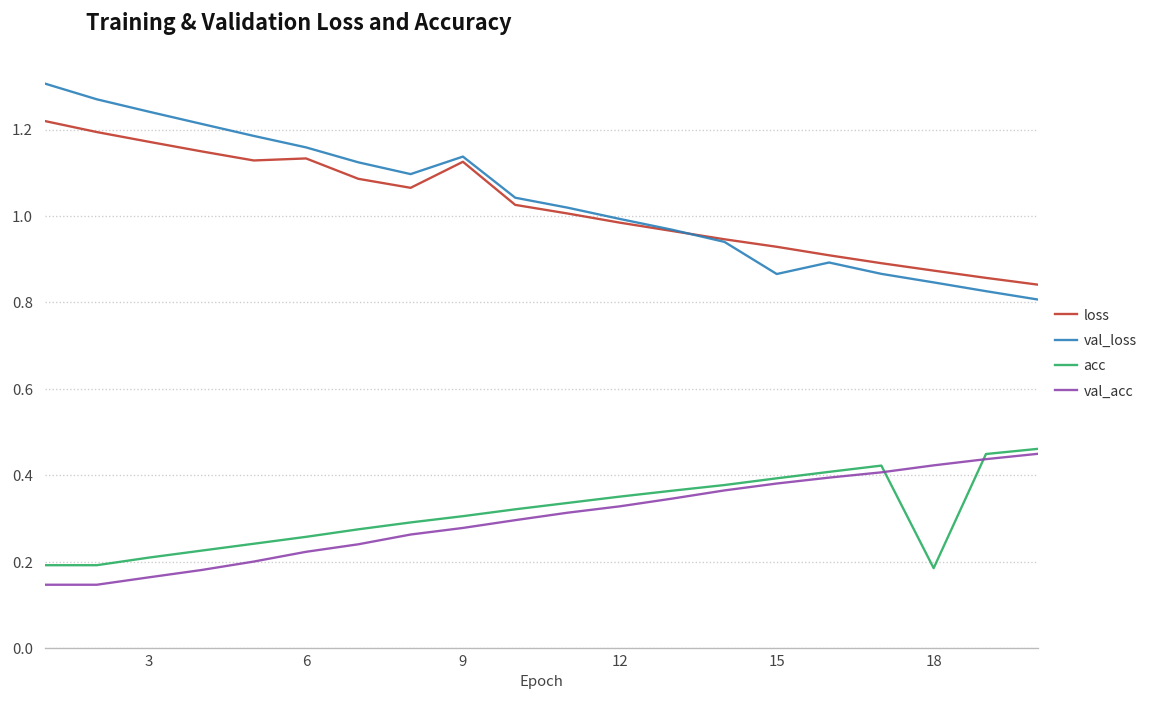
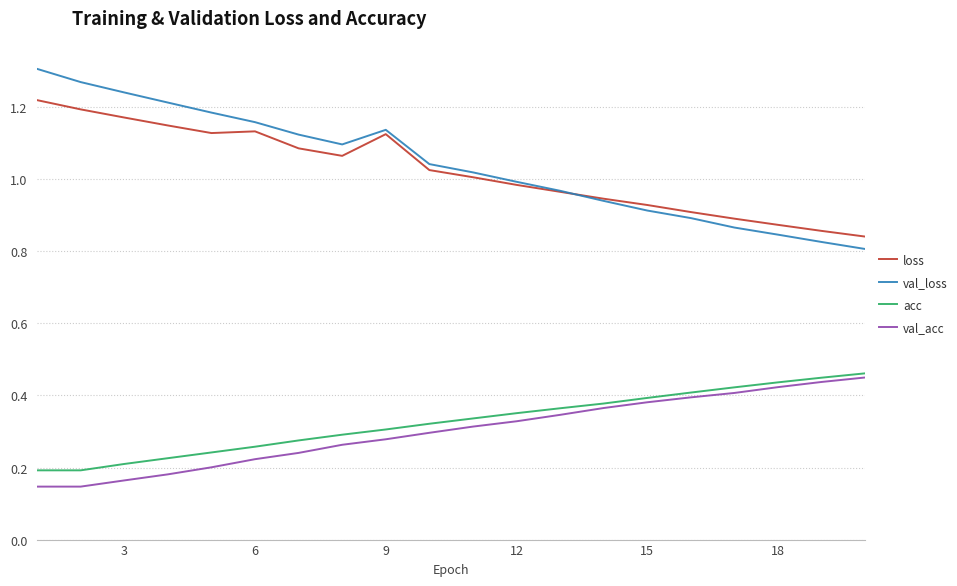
val_loss, 15: 0.87 -> 0.91
acc, 18: 0.19 -> 0.44
